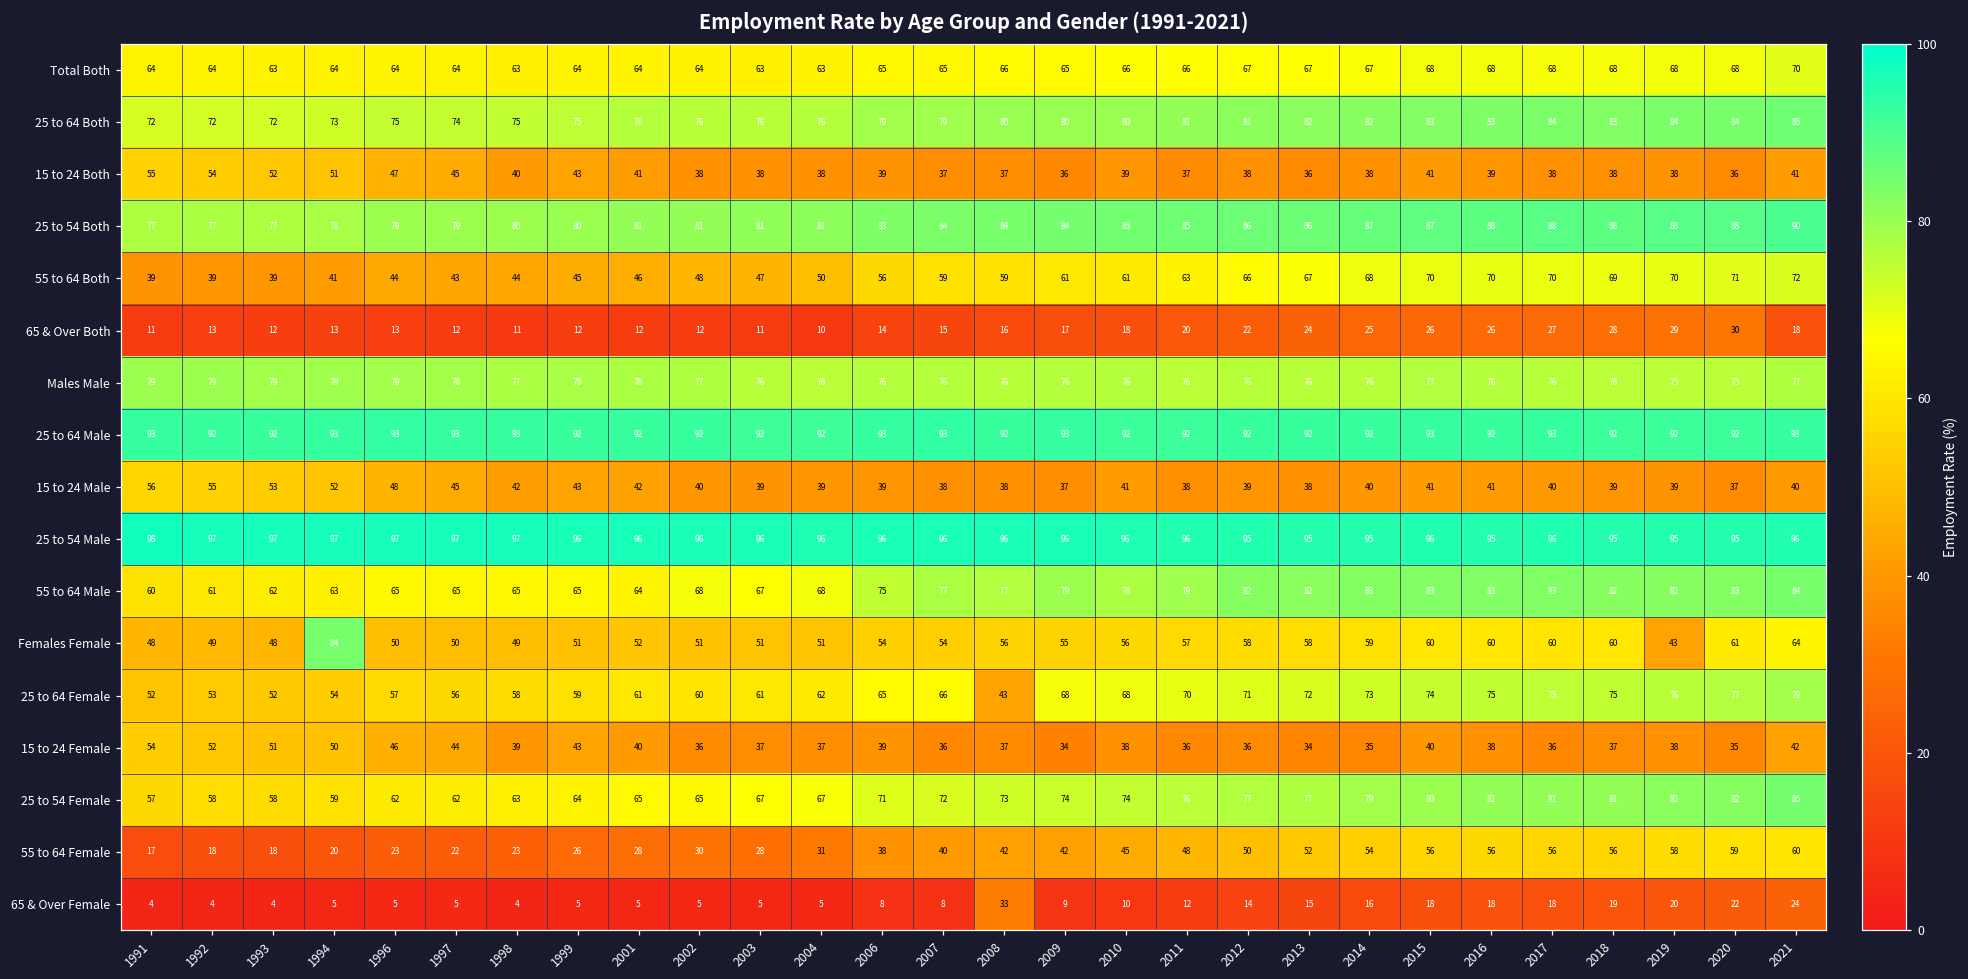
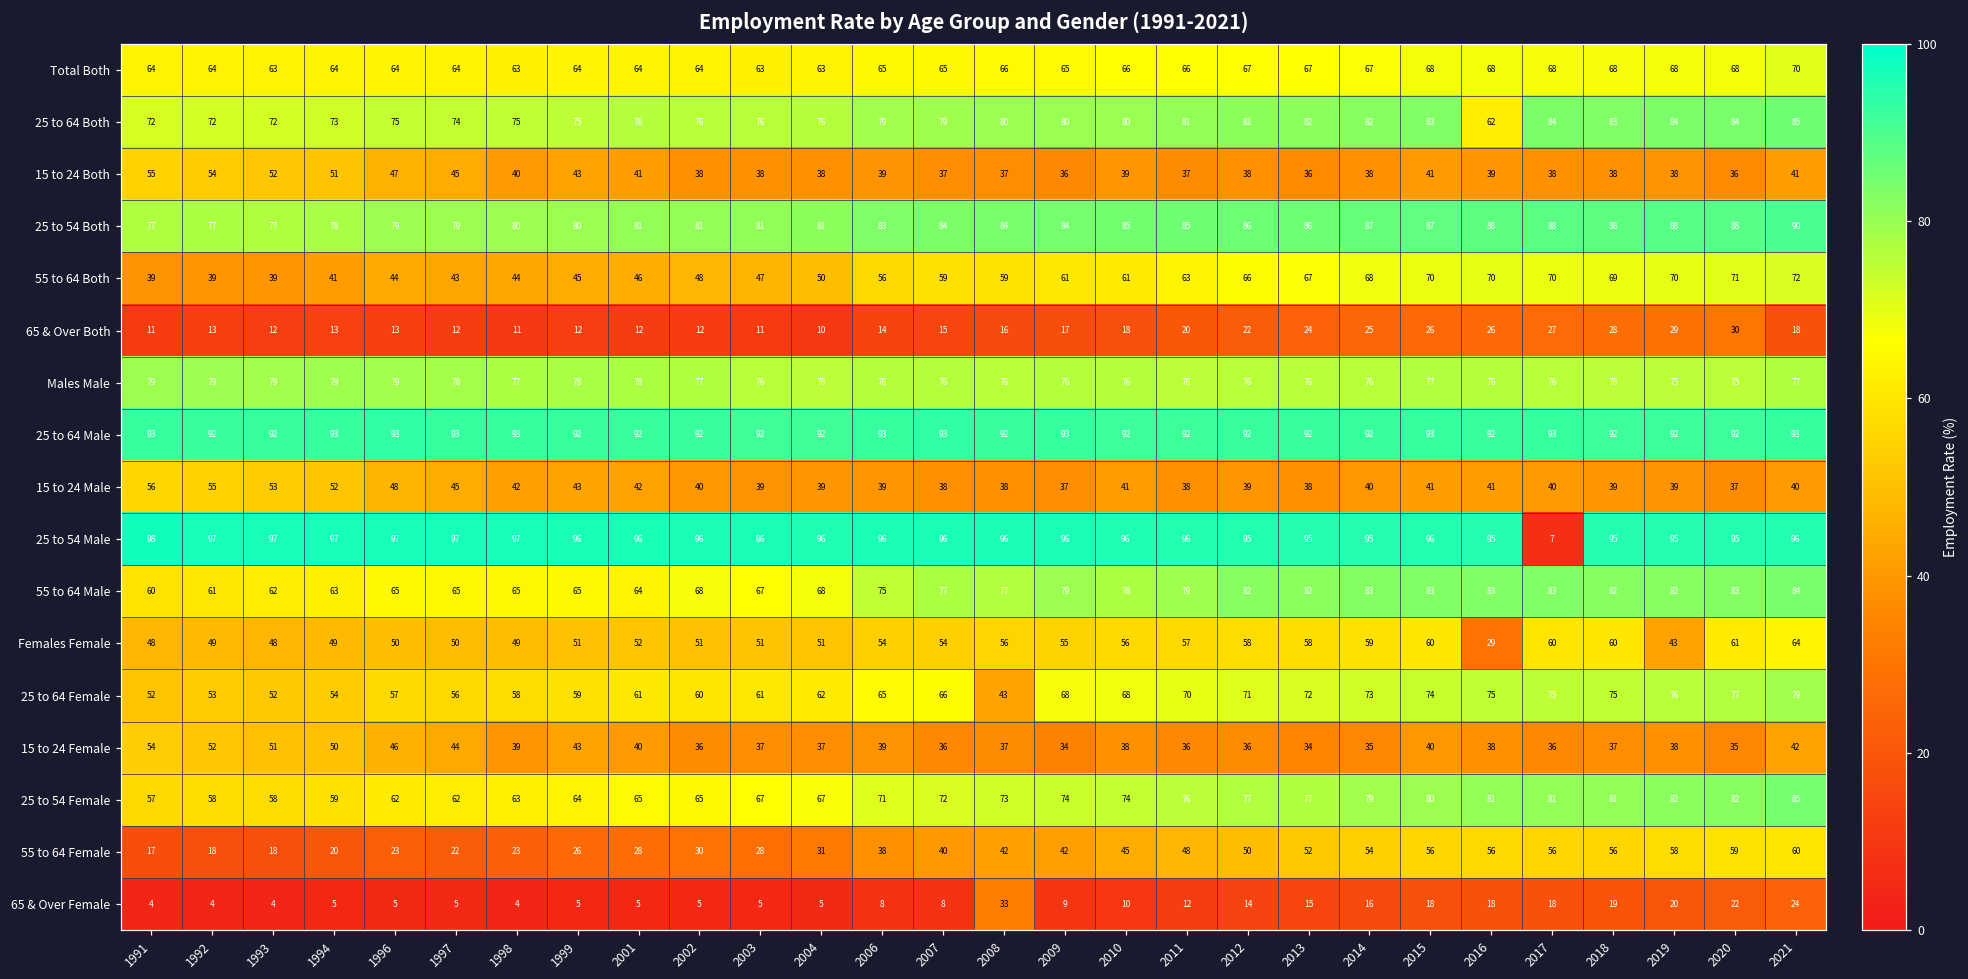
25 to 64 Both, 2016: 83 -> 62
25 to 54 Male, 2017: 96 -> 7
Females Female, 1994: 84 -> 49
Females Female, 2016: 60 -> 29
